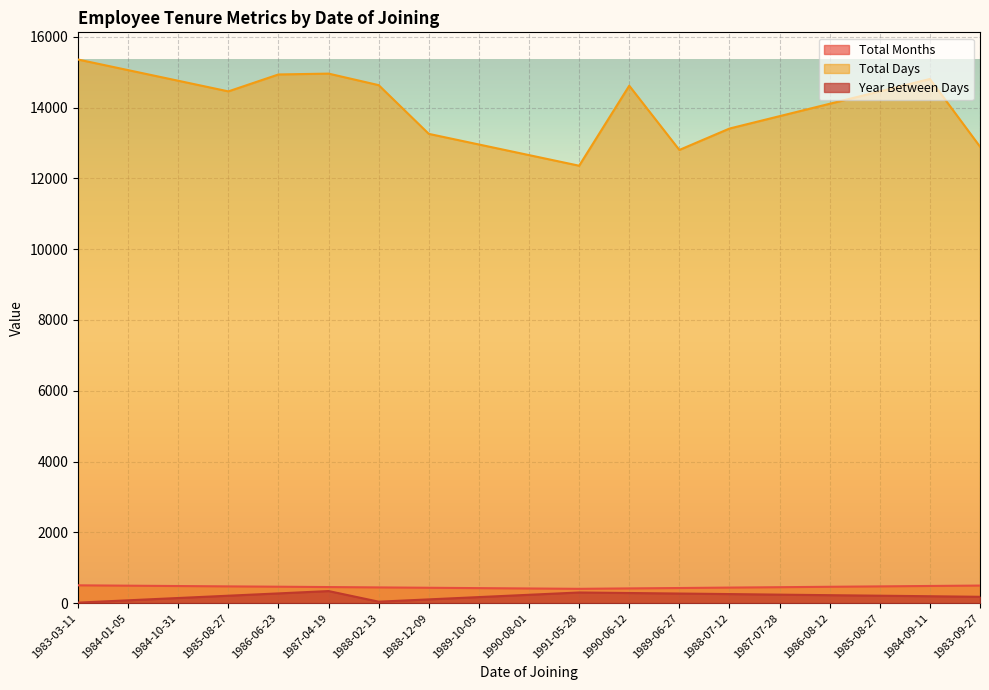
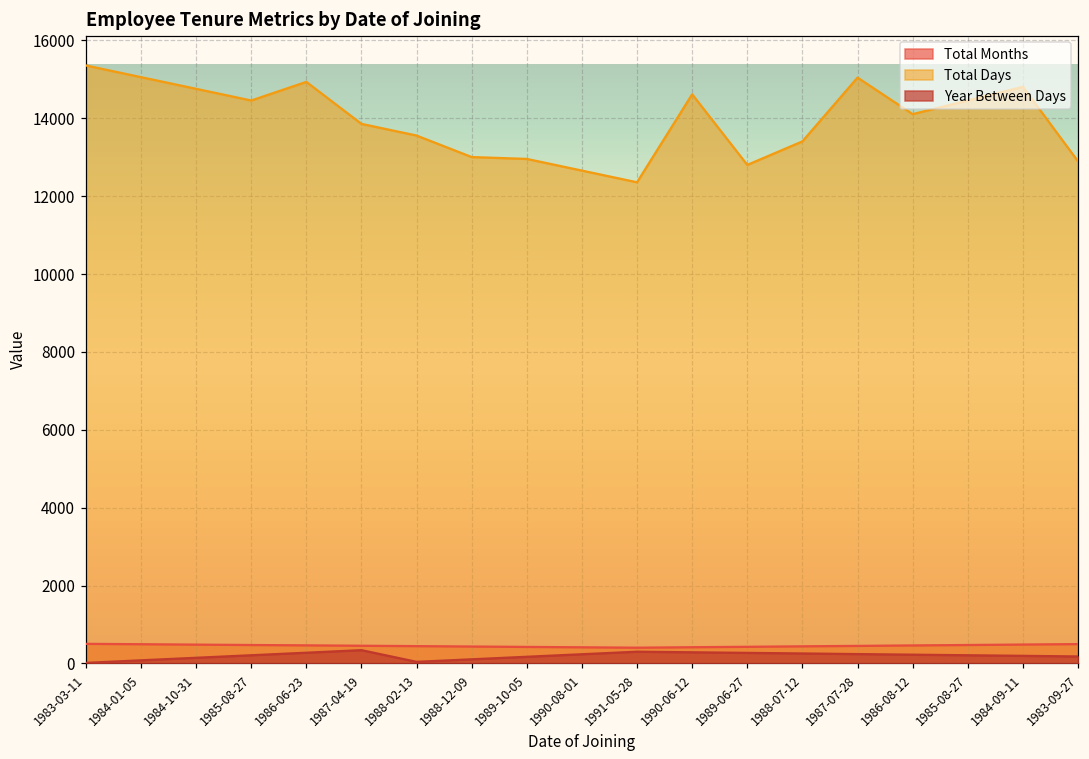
Total Days, 1987-04-19: 15000 -> 13900
Total Days, 1988-02-13: 14600 -> 13600
Total Days, 1988-12-09: 13300 -> 13000
Total Days, 1987-07-28: 13800 -> 15000
